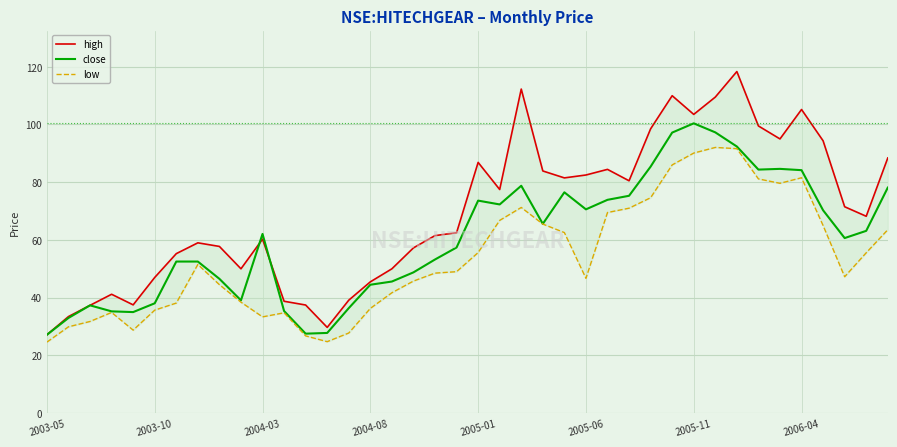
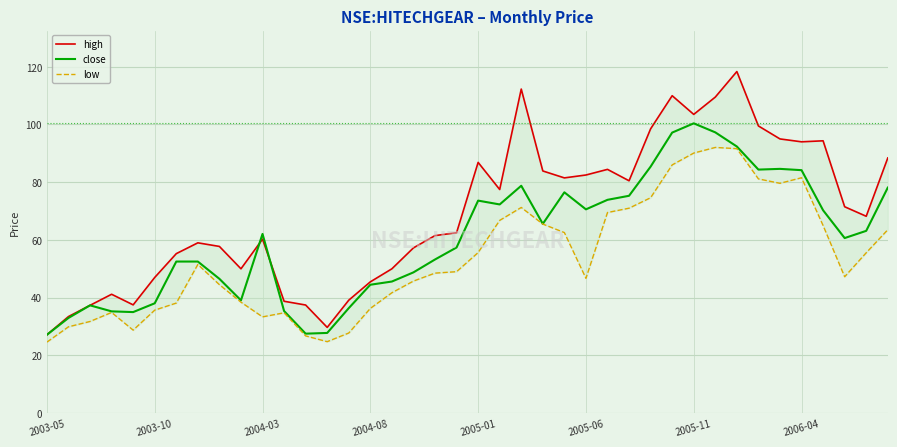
high, 2006-04: 105 -> 94
